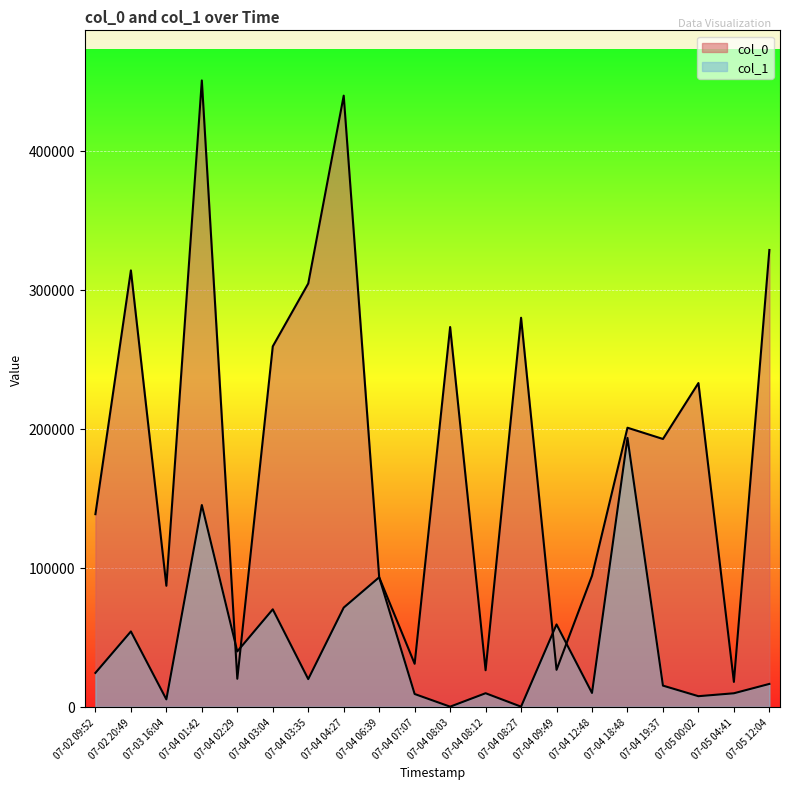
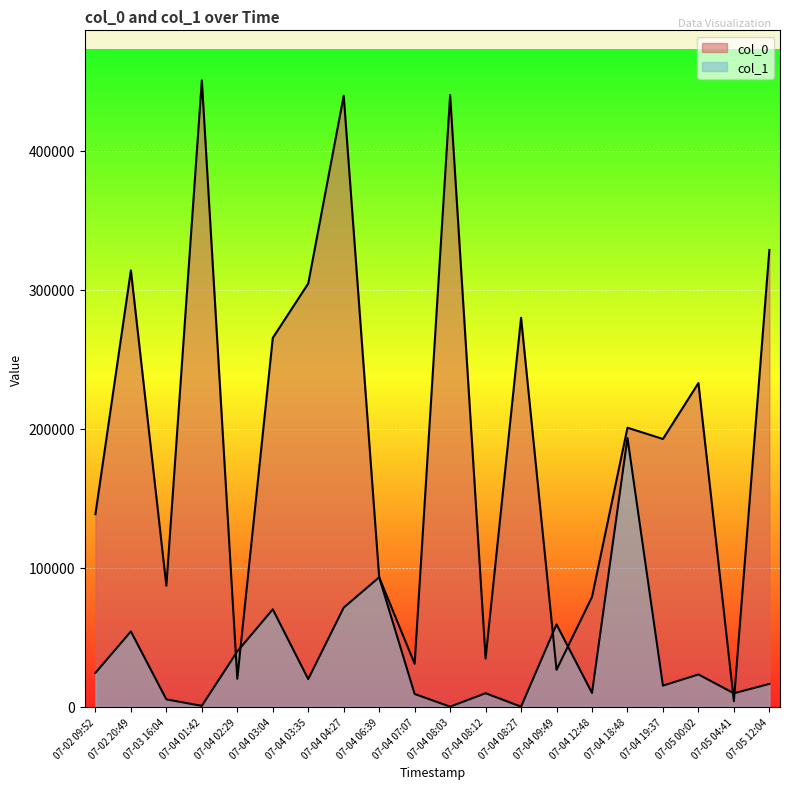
col_1, 07-04 01:42: 145000 -> 1000
col_0, 07-04 03:04: 259000 -> 265000
col_0, 07-04 08:03: 273000 -> 440000
col_0, 07-04 08:12: 26000 -> 35000
col_0, 07-04 12:48: 94000 -> 79000
col_1, 07-05 00:02: 8000 -> 23000
col_0, 07-05 04:41: 18000 -> 4000
